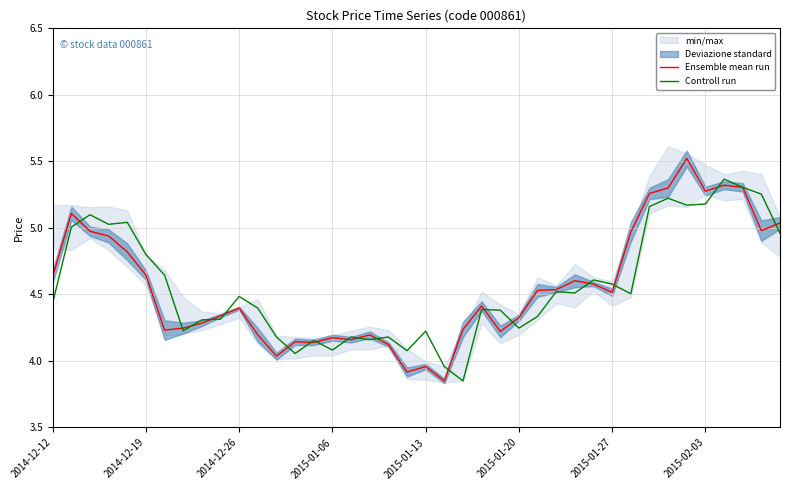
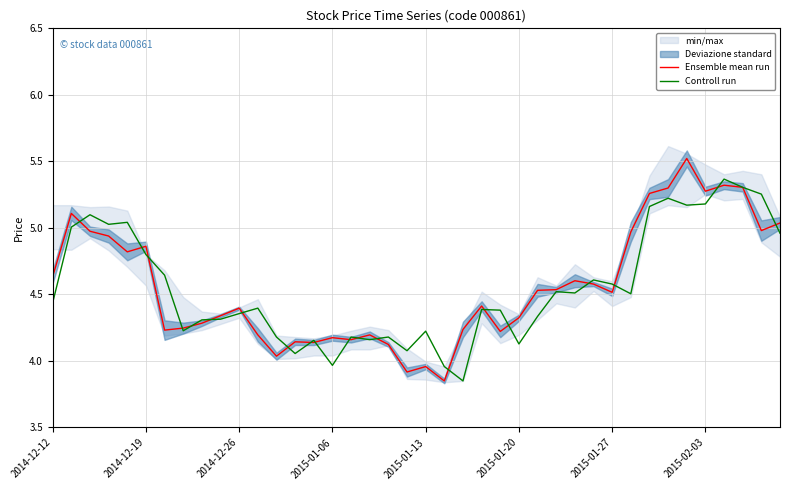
Ensemble mean run, 2014-12-19: 4.65 -> 4.86
Controll run, 2014-12-26: 4.49 -> 4.36
Controll run, 2015-01-06: 4.08 -> 3.97
Controll run, 2015-01-20: 4.25 -> 4.13
